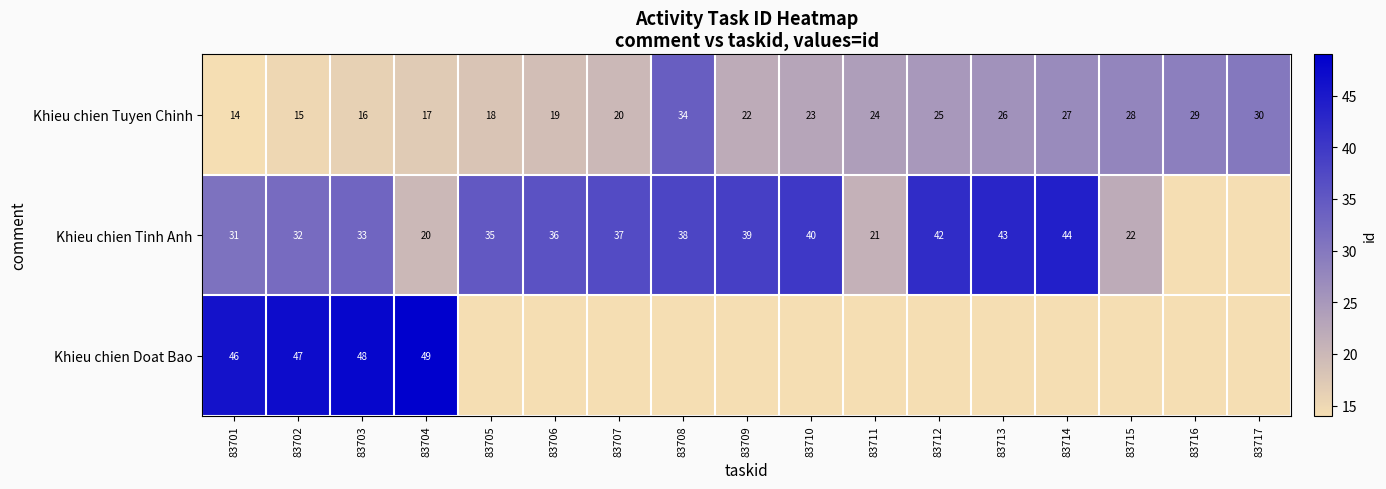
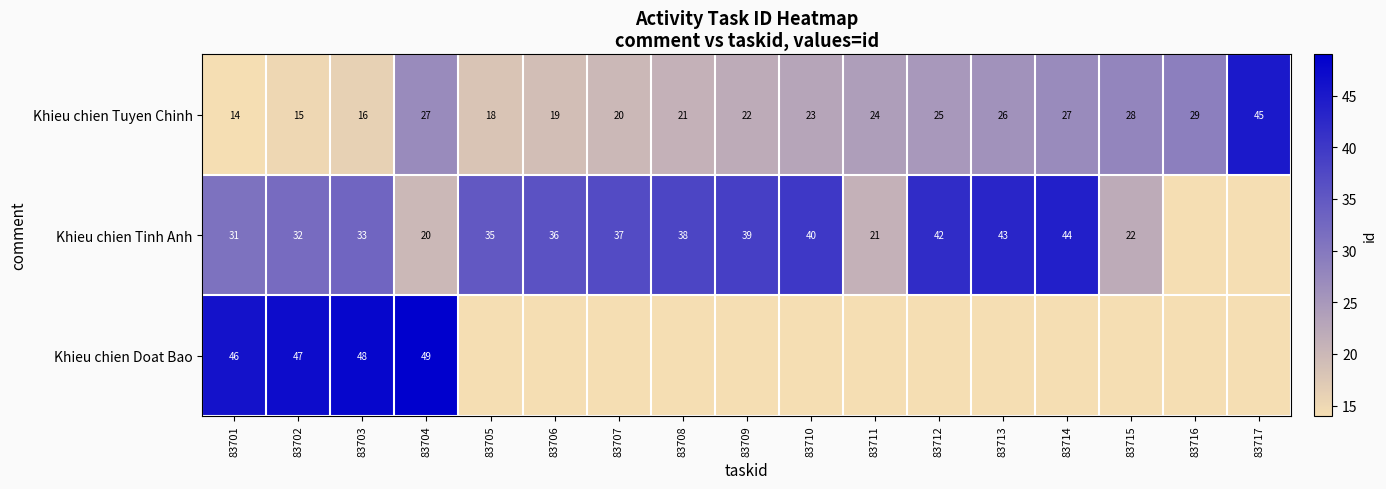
Khieu chien Tuyen Chinh, 83704: 17 -> 27
Khieu chien Tuyen Chinh, 83708: 34 -> 21
Khieu chien Tuyen Chinh, 83717: 30 -> 45
